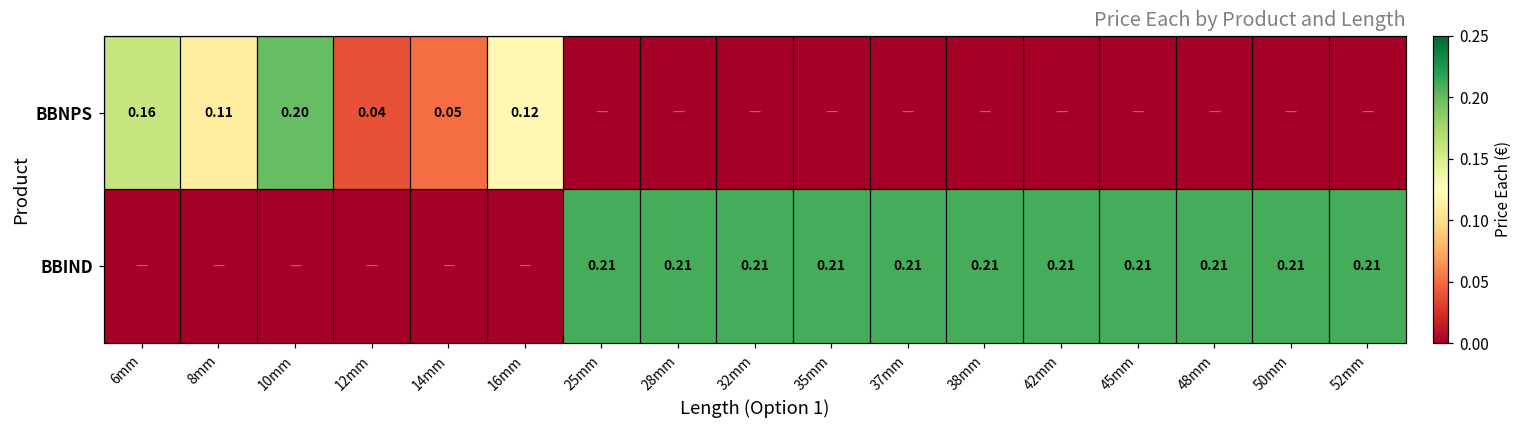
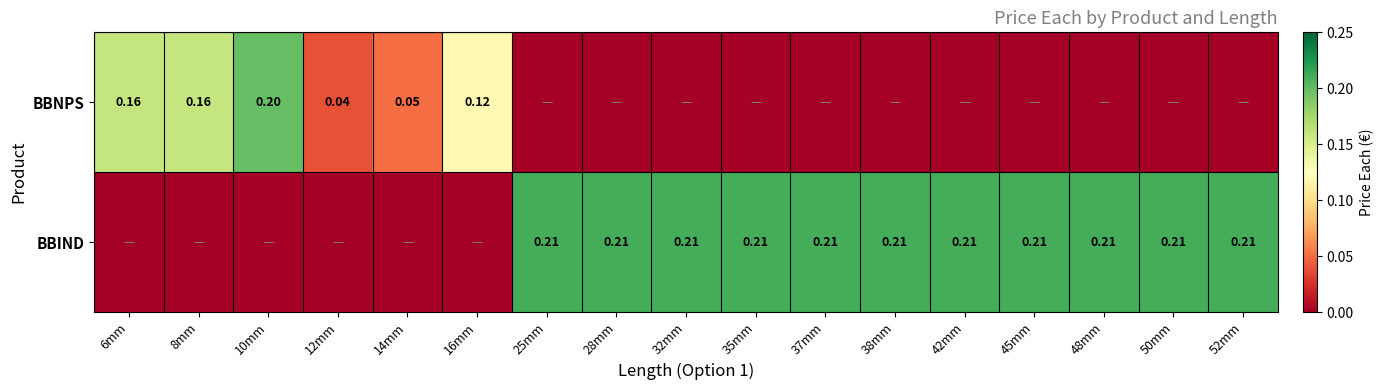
BBNPS, 8mm: 0.11 -> 0.16
